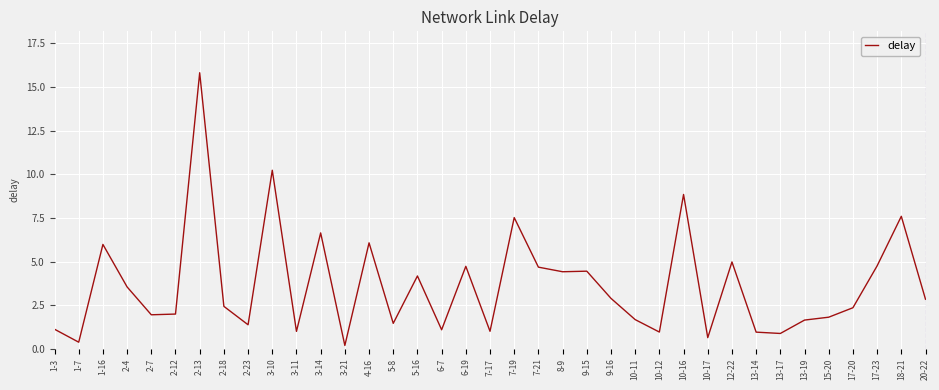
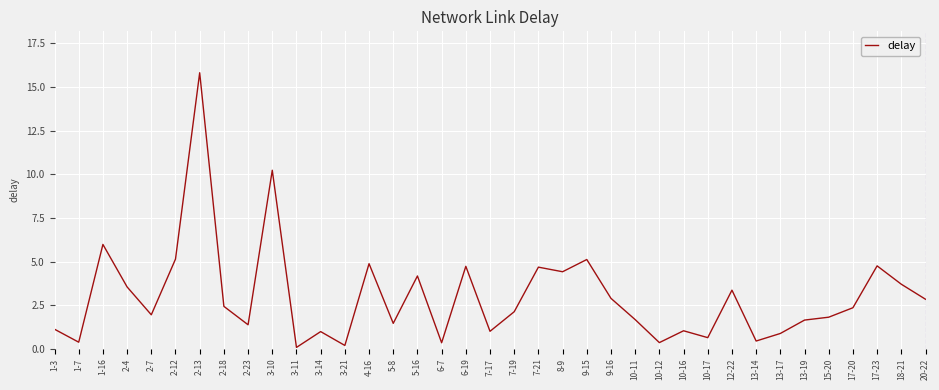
delay, 2-12: 2.0 -> 5.1
delay, 3-11: 1.0 -> 0.1
delay, 3-14: 6.6 -> 1.0
delay, 4-16: 6.1 -> 4.9
delay, 6-7: 1.1 -> 0.3
delay, 7-19: 7.5 -> 2.1
delay, 9-15: 4.4 -> 5.1
delay, 10-12: 1.0 -> 0.4
delay, 10-16: 8.8 -> 1.0
delay, 12-22: 5.0 -> 3.4
delay, 13-14: 1.0 -> 0.4
delay, 18-21: 7.6 -> 3.7
